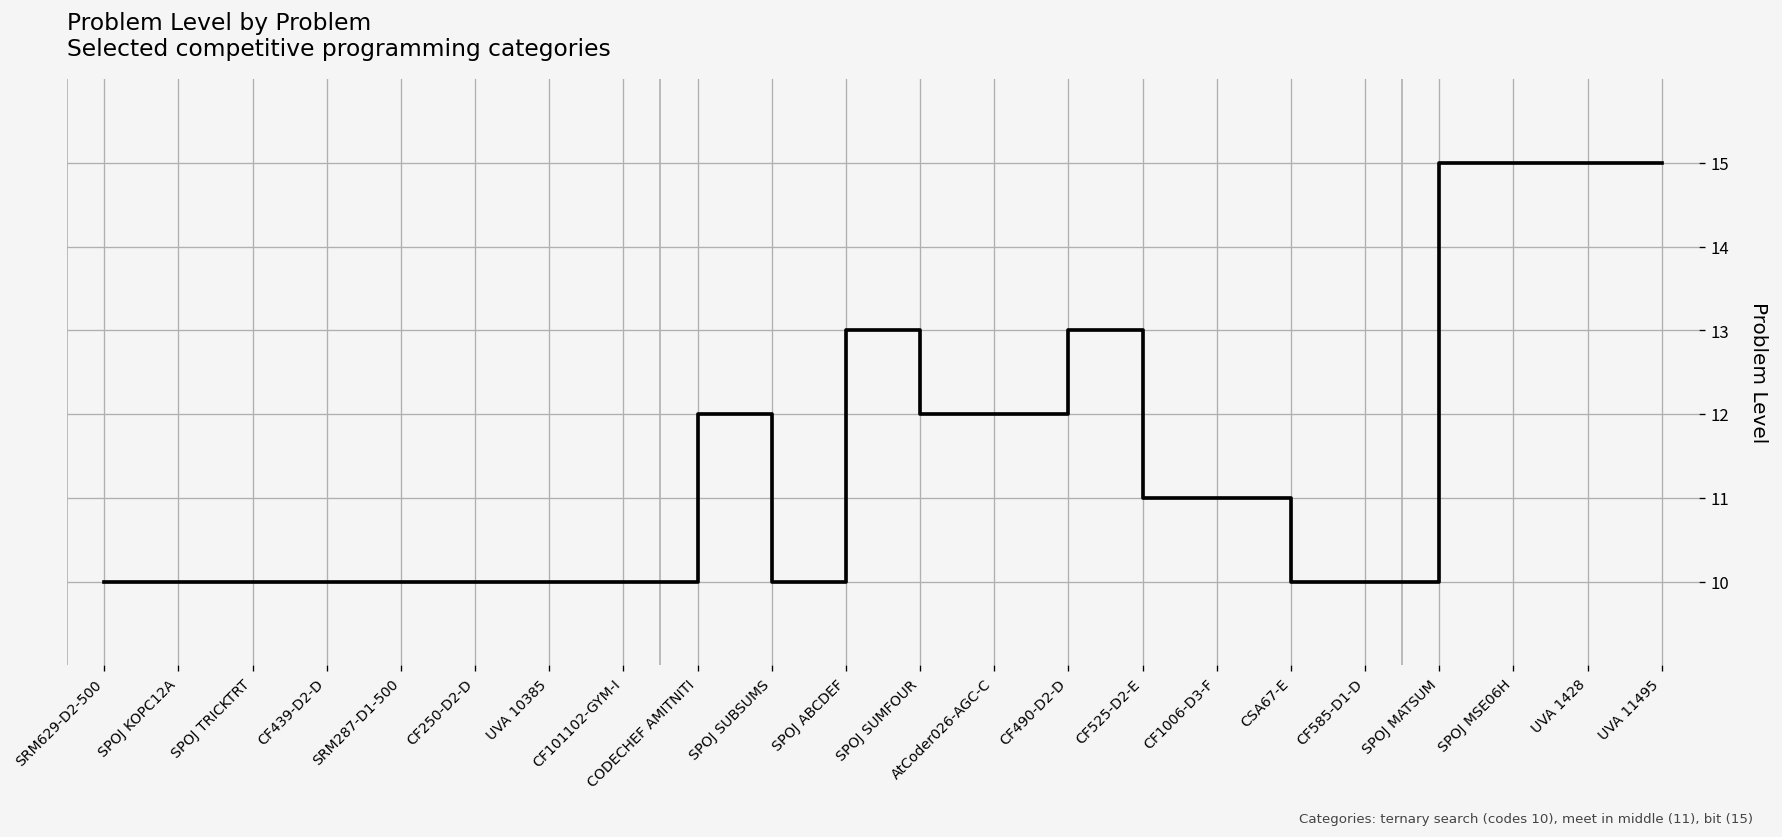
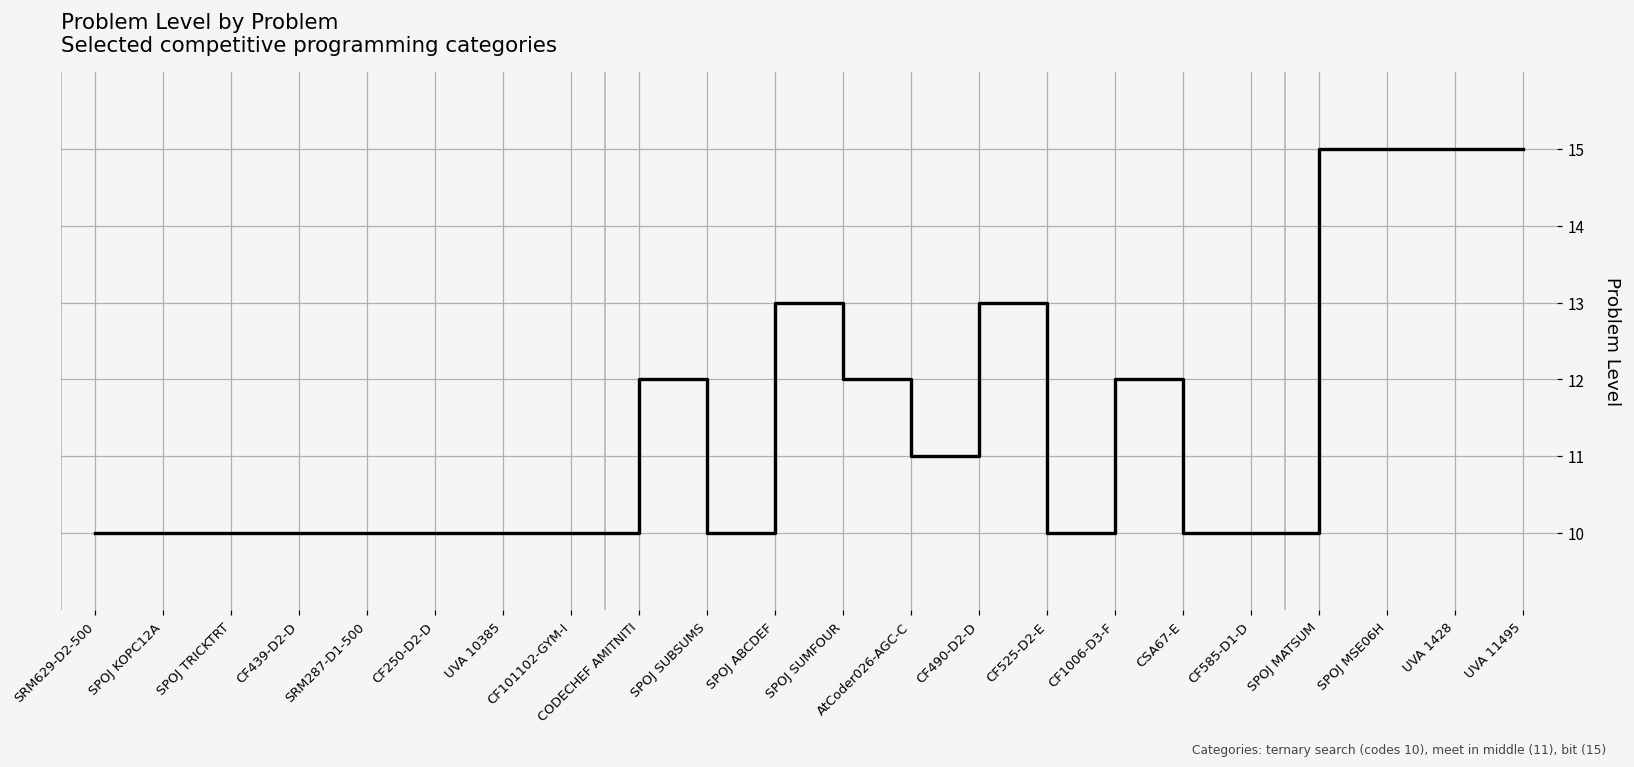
AtCoder026-AGC-C: 12 -> 11
CF525-D2-E: 11 -> 10
CF1006-D3-F: 11 -> 12
